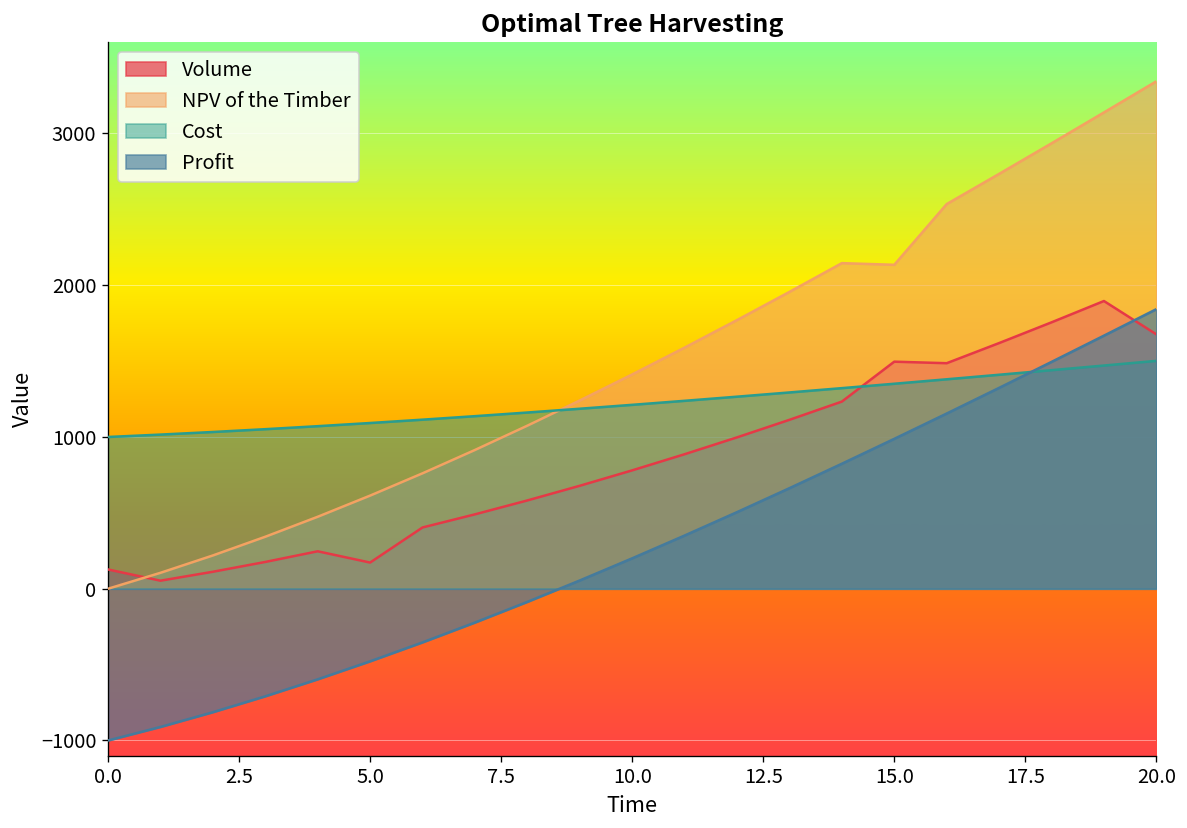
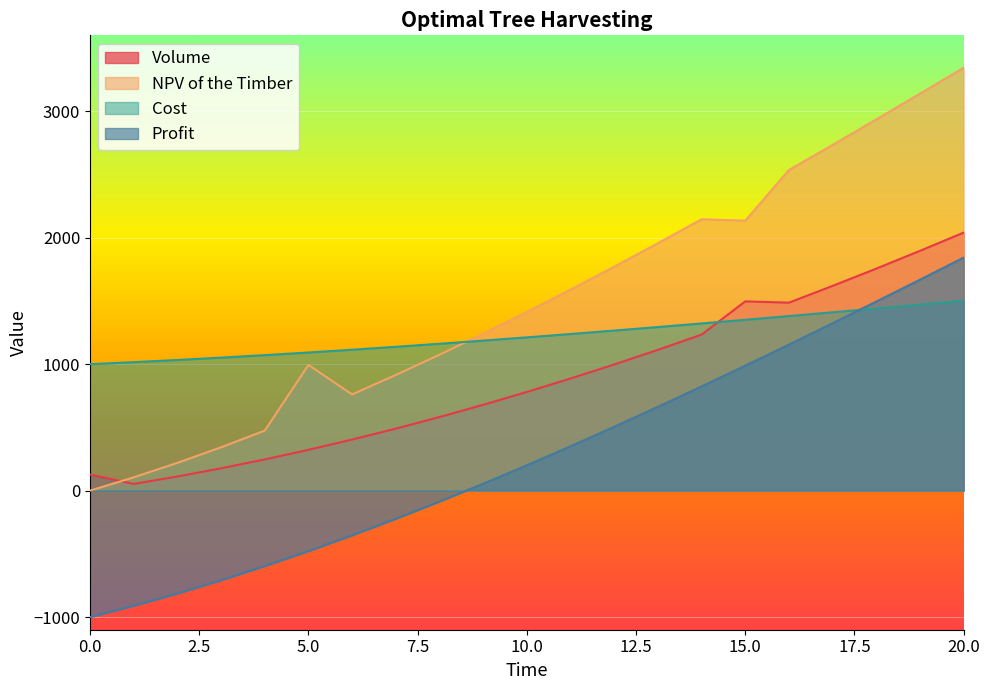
Volume, 5.0: 170 -> 320
NPV of the Timber, 5.0: 610 -> 990
Volume, 20.0: 1680 -> 2040
